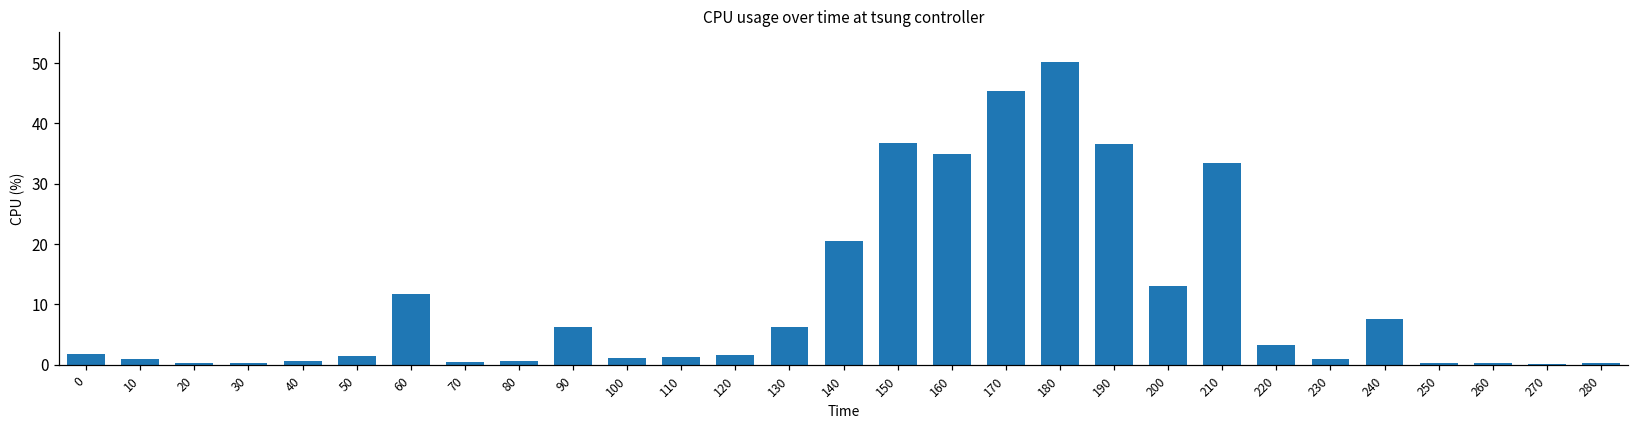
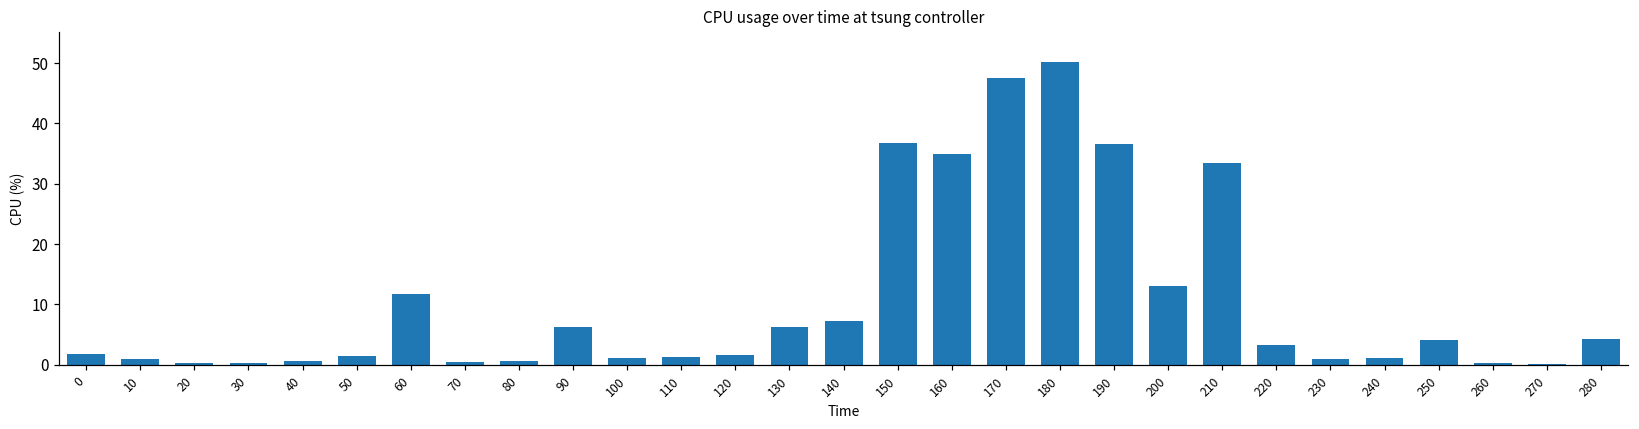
140: 20 -> 7
170: 45 -> 48
240: 8 -> 1
250: 0 -> 4
280: 0 -> 4
